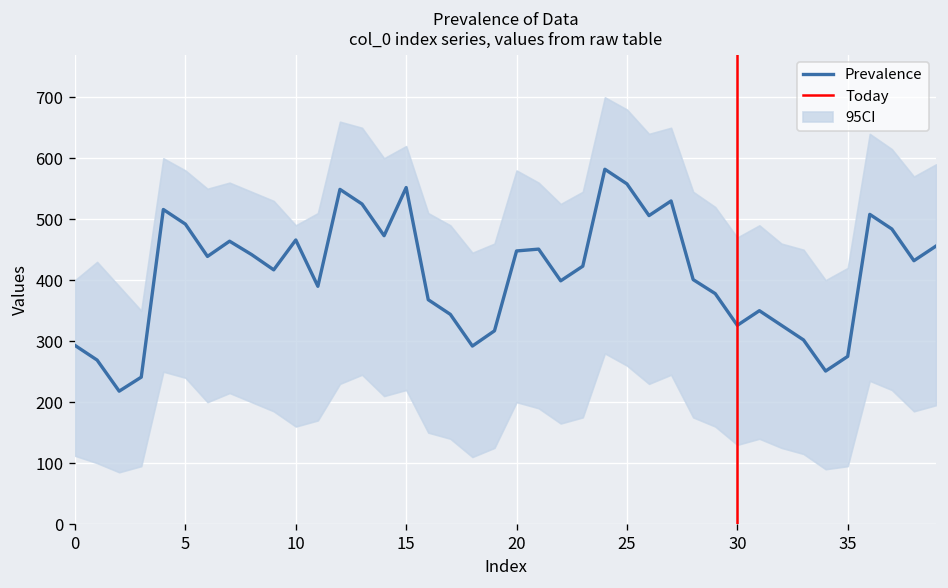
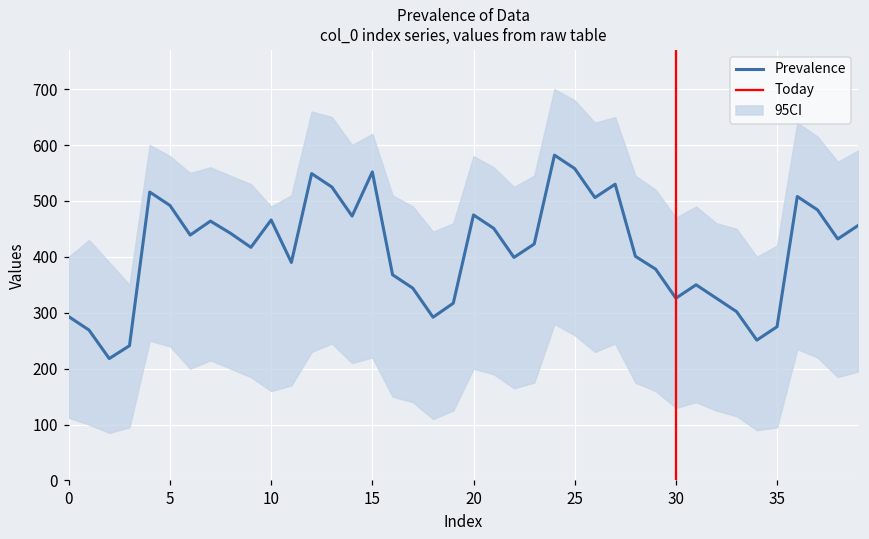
Prevalence, 20: 450 -> 480
